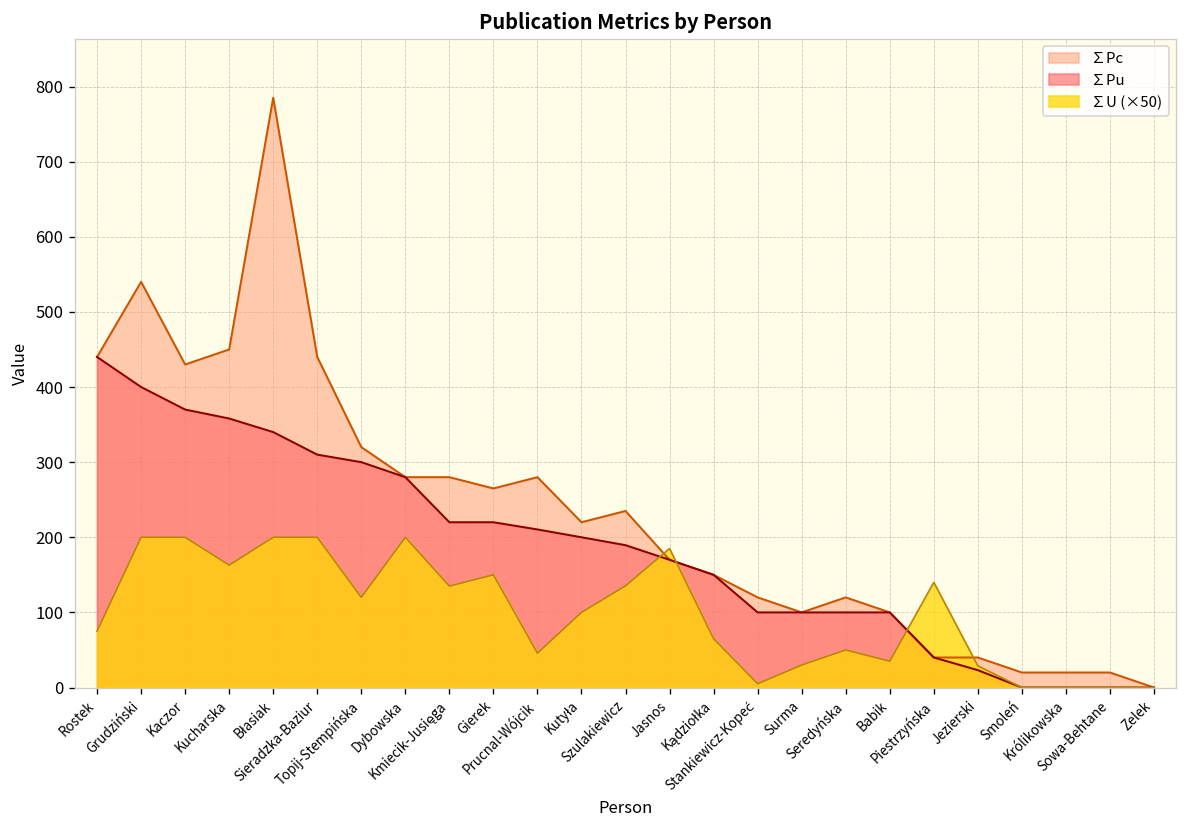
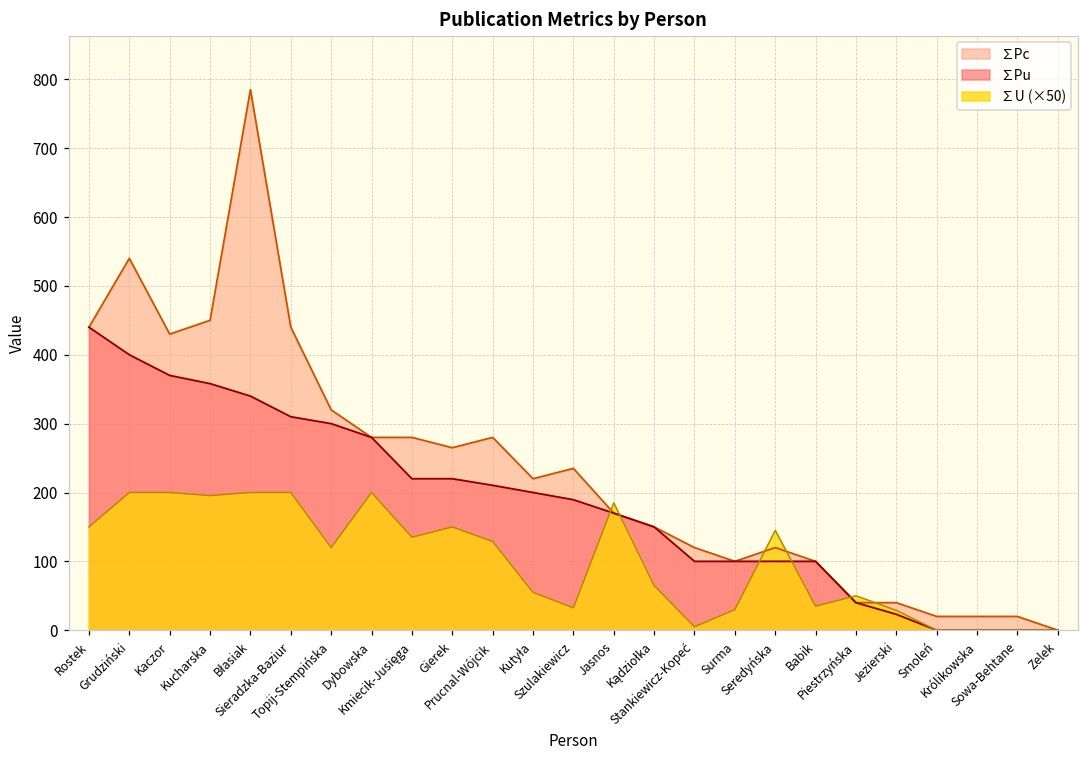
∑U (×50), Rostek: 80 -> 150
∑U (×50), Kucharska: 160 -> 200
∑U (×50), Prucnal-Wójcik: 50 -> 130
∑U (×50), Kutyła: 100 -> 60
∑U (×50), Szulakiewicz: 140 -> 30
∑U (×50), Seredyńska: 50 -> 150
∑U (×50), Piestrzyńska: 140 -> 50
